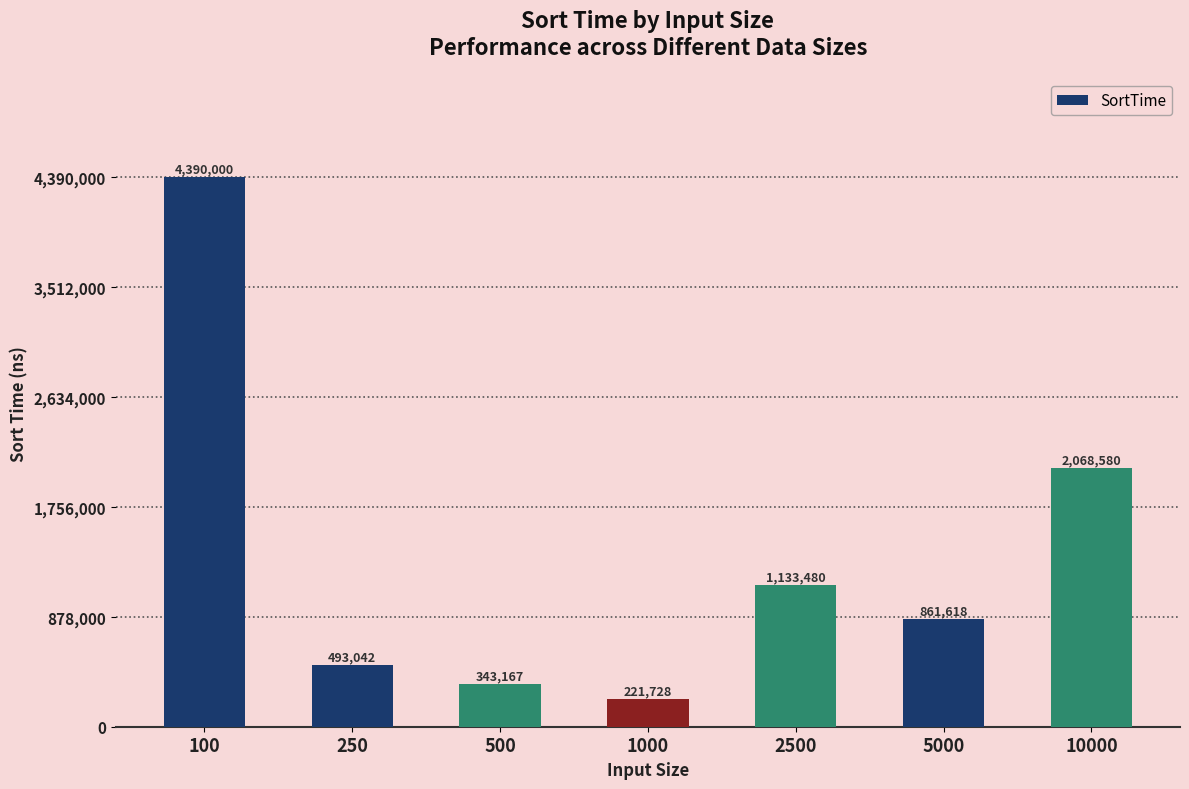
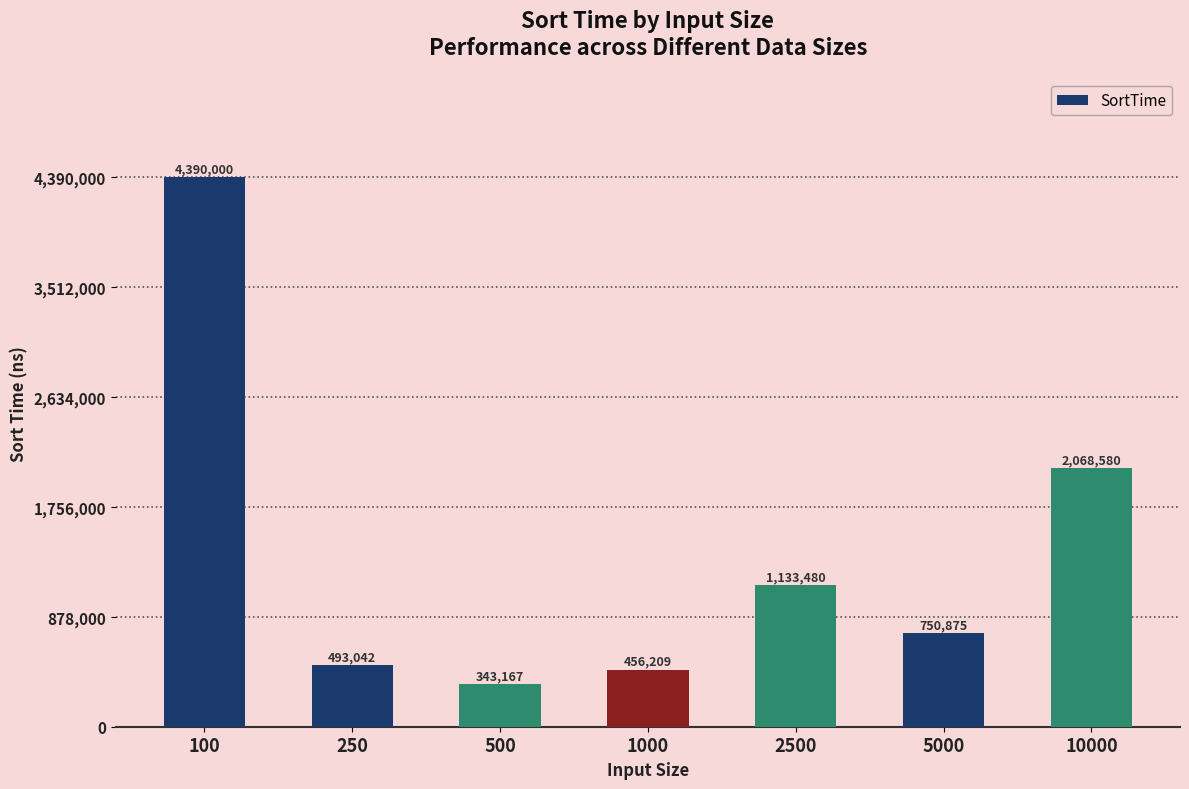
1000: 221,728 -> 456,209
5000: 861,618 -> 750,875
